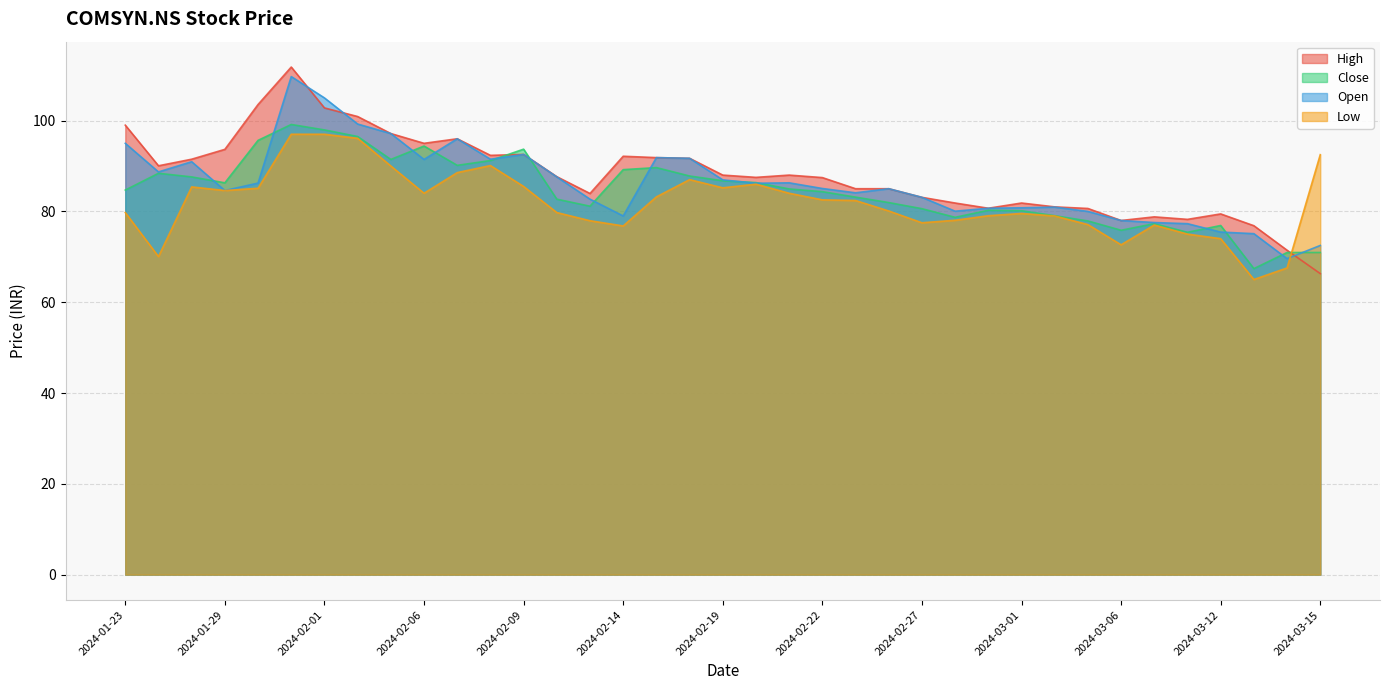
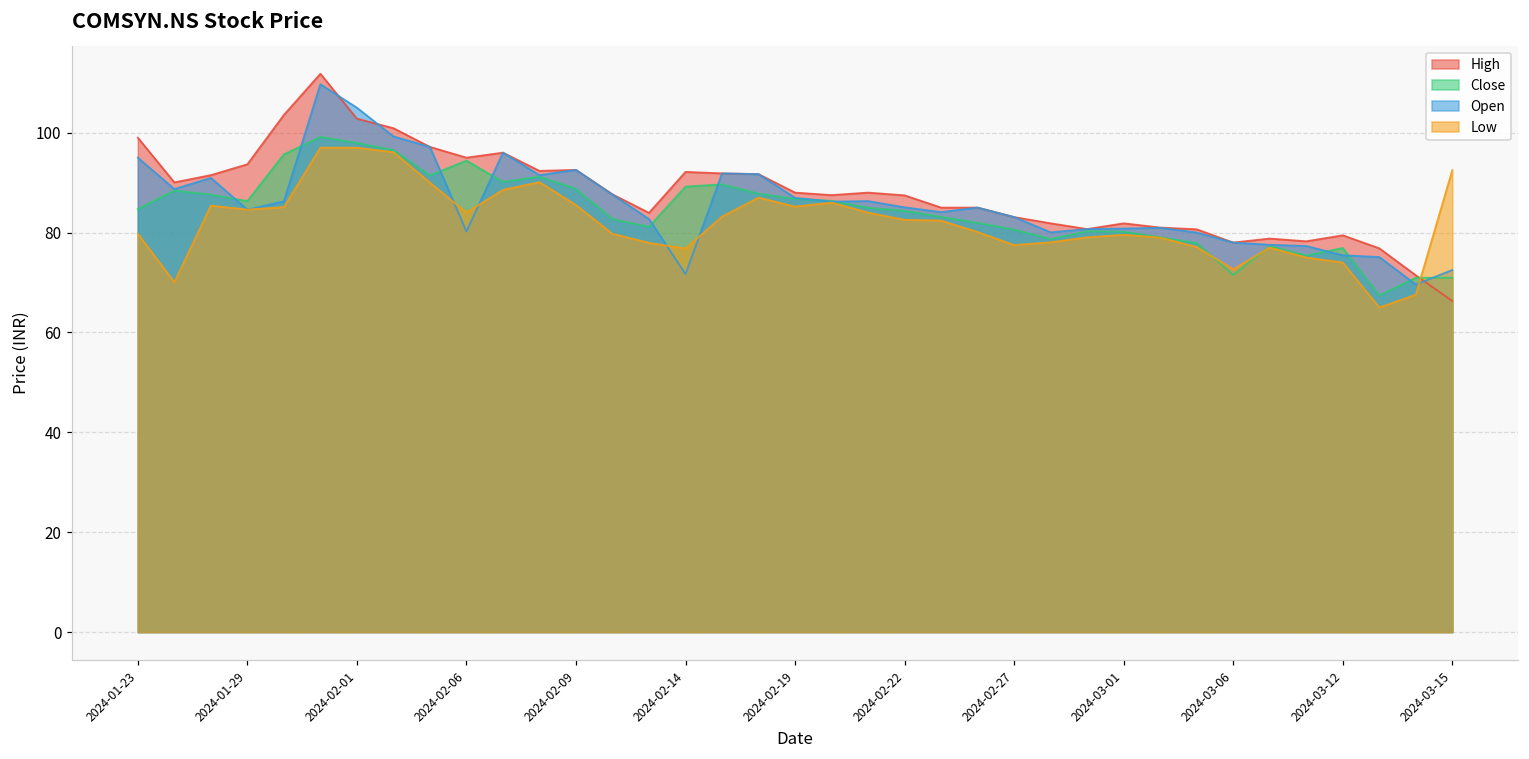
Open, 2024-02-06: 91 -> 80
Close, 2024-02-09: 94 -> 89
Open, 2024-02-14: 79 -> 72
Close, 2024-03-06: 76 -> 72
